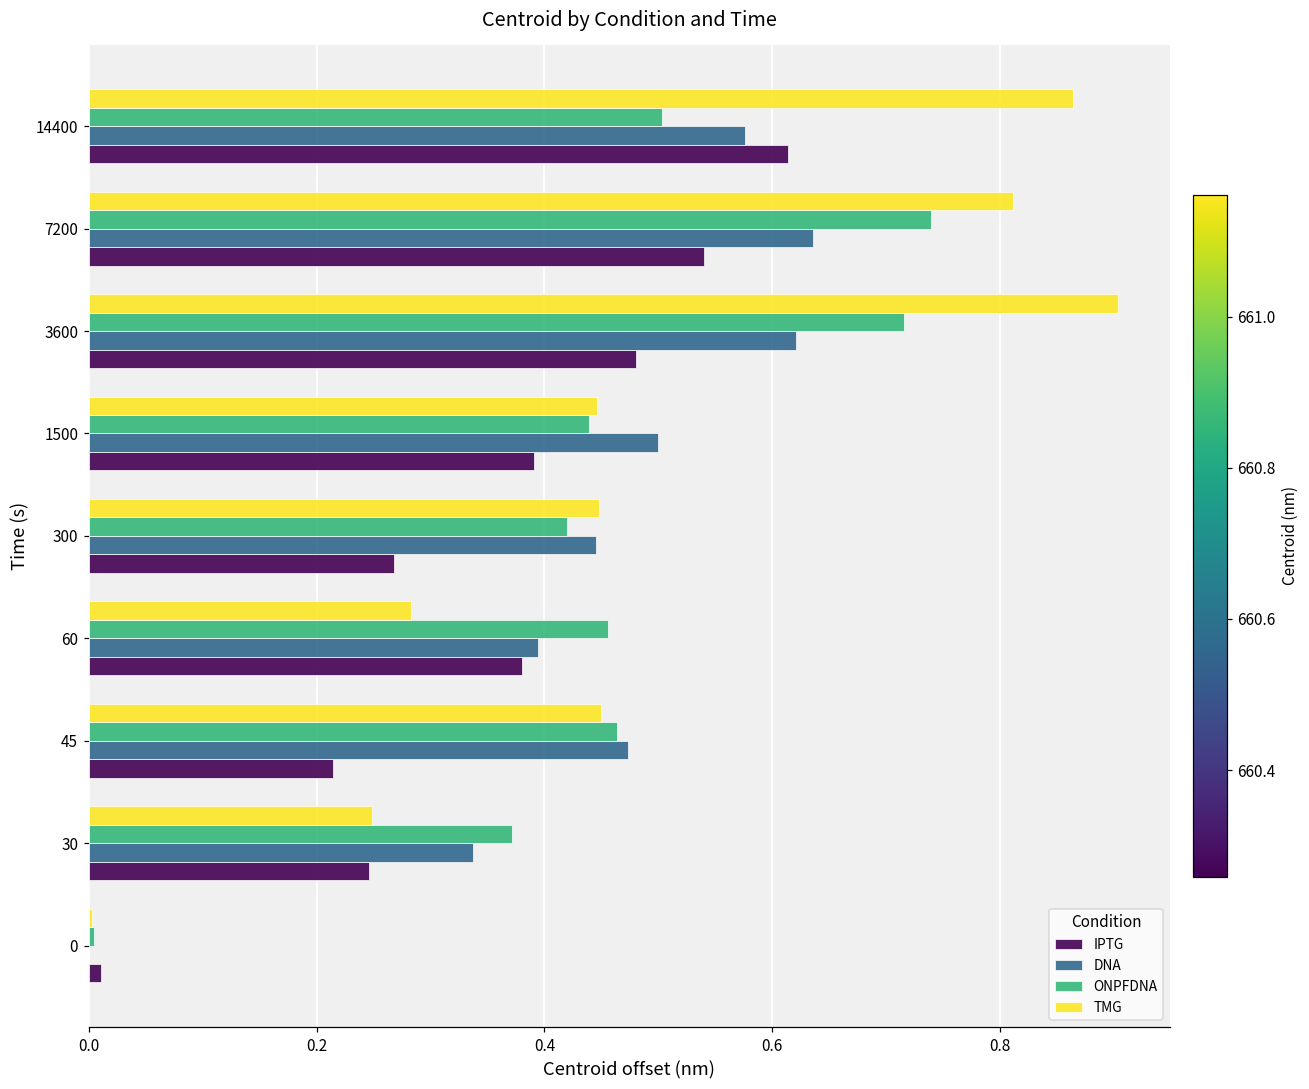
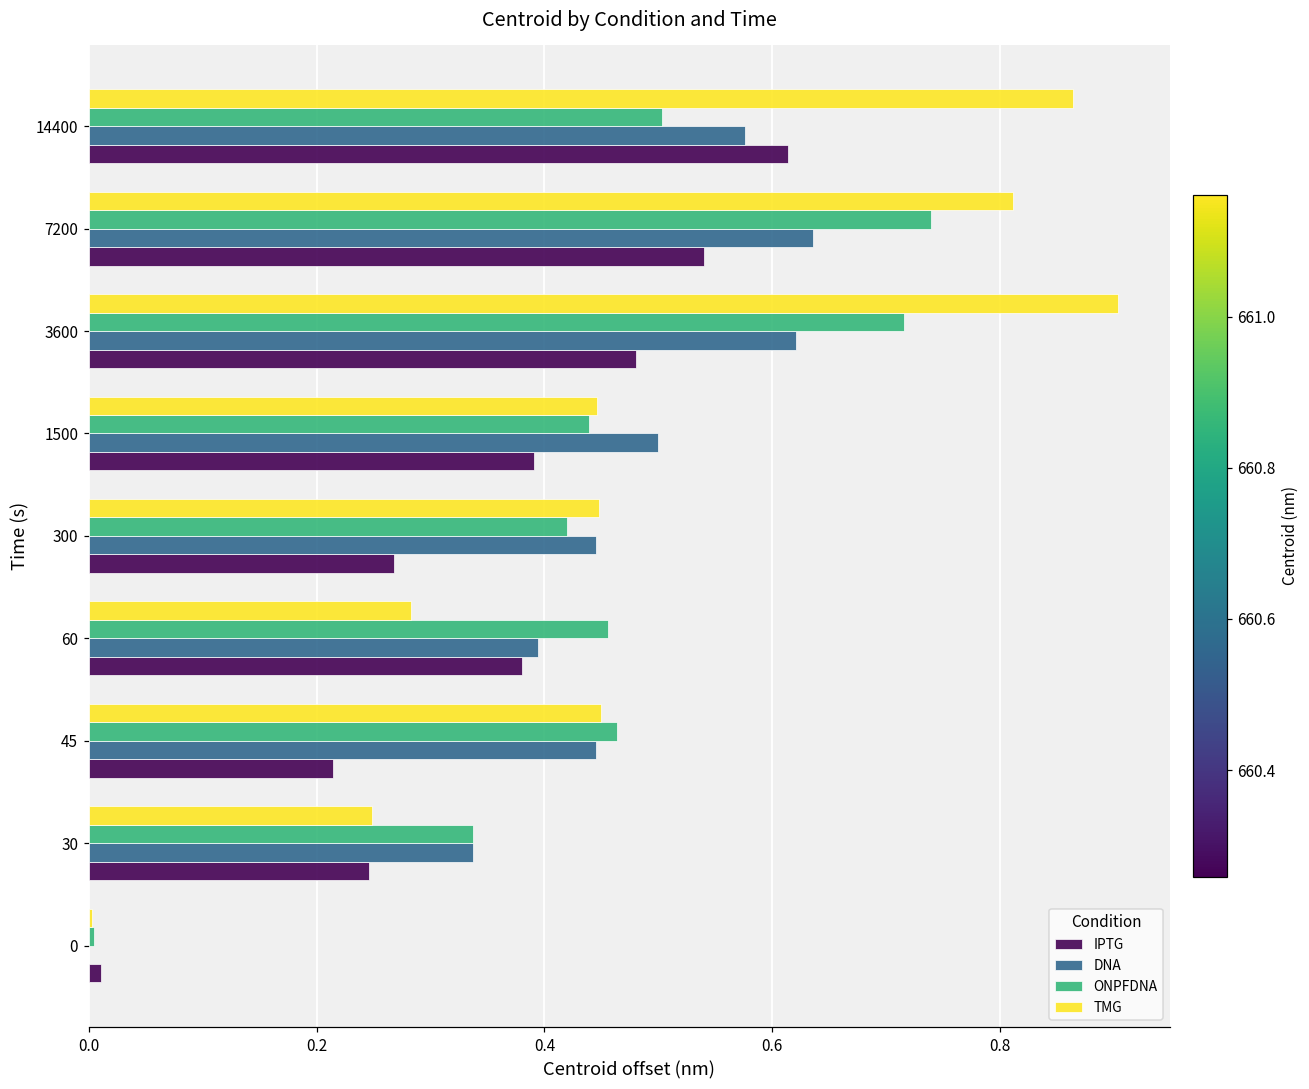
DNA, 45: 0.473 -> 0.445
ONPFDNA, 30: 0.371 -> 0.337
